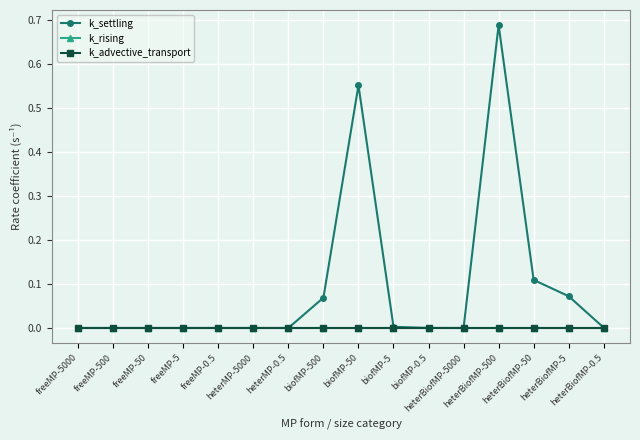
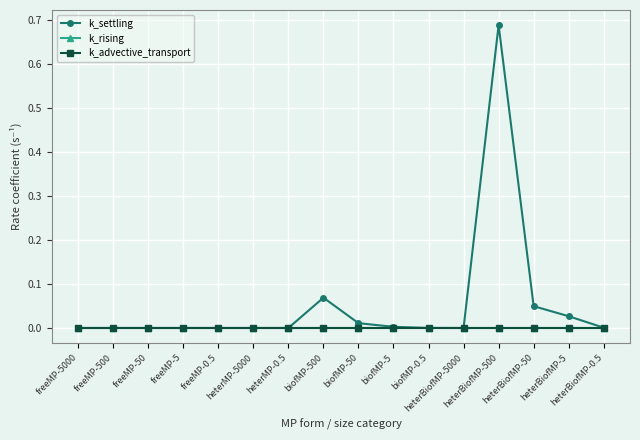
k_settling, biofMP-50: 0.55 -> 0.01
k_settling, heterBiofMP-50: 0.11 -> 0.05
k_settling, heterBiofMP-5: 0.07 -> 0.03
